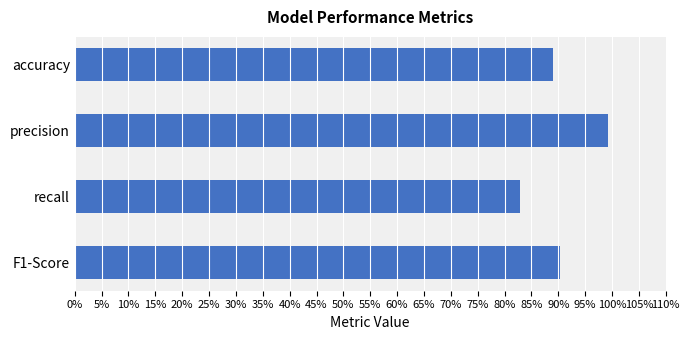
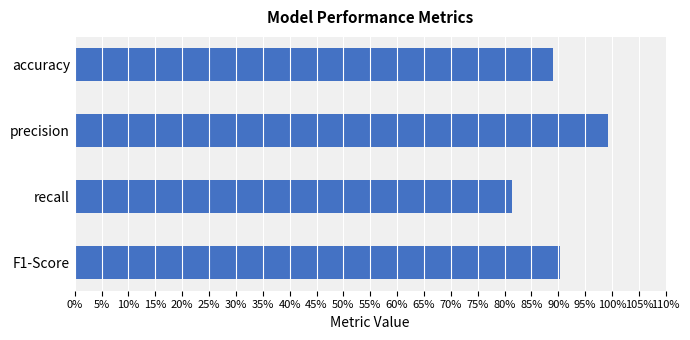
recall: 83% -> 81%
